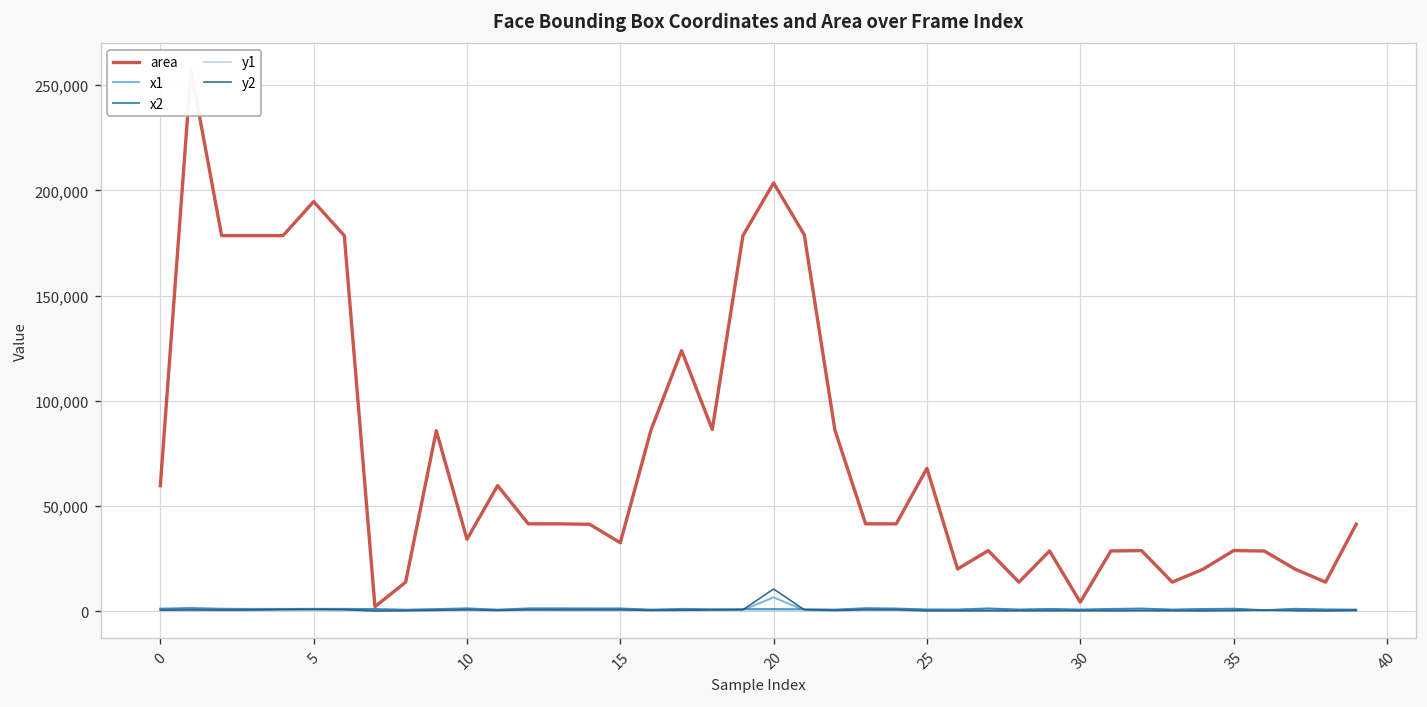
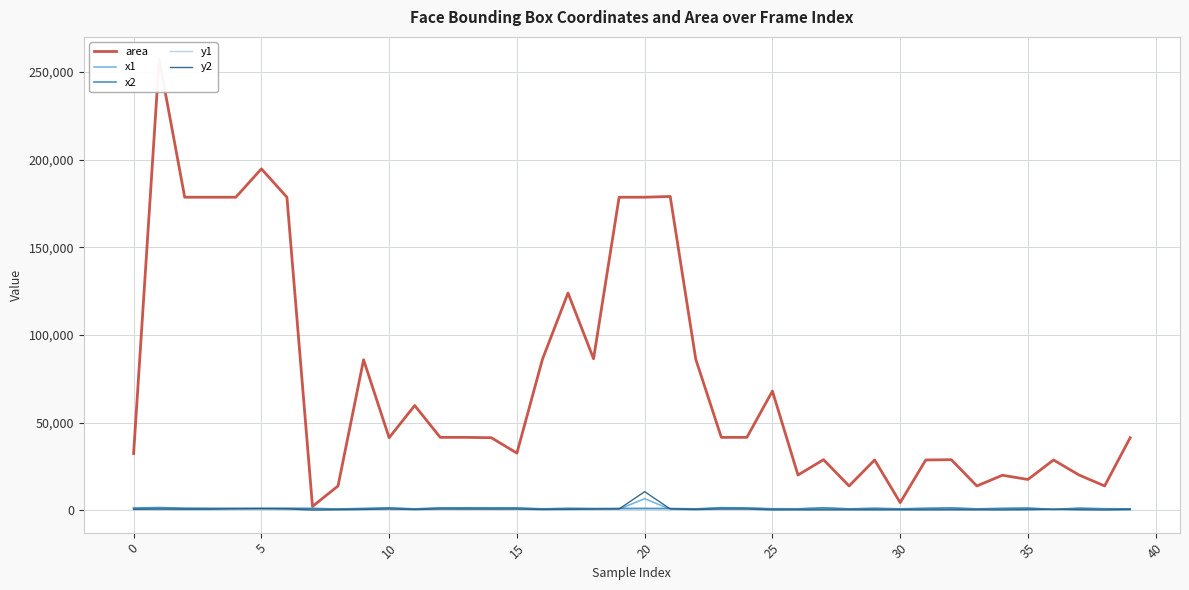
area, 0: 60,000 -> 32,000
area, 10: 34,000 -> 41,000
area, 20: 204,000 -> 179,000
area, 35: 29,000 -> 18,000
